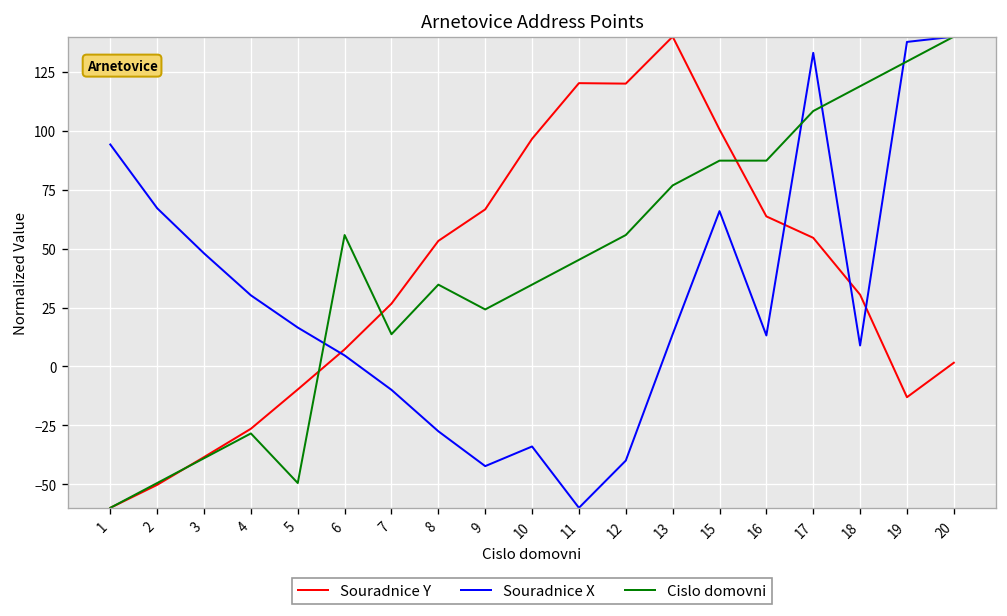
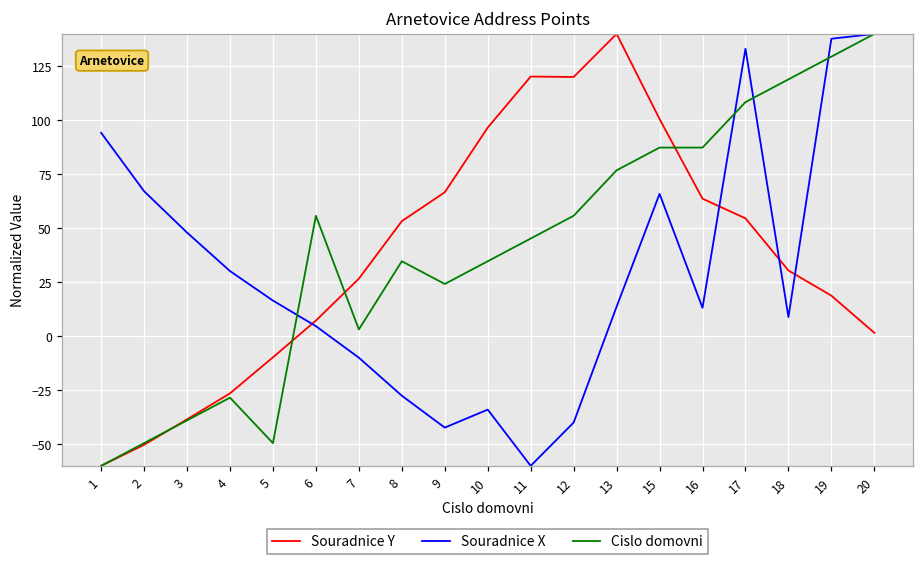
Cislo domovni, 7: 14 -> 3
Souradnice Y, 19: -13 -> 19
